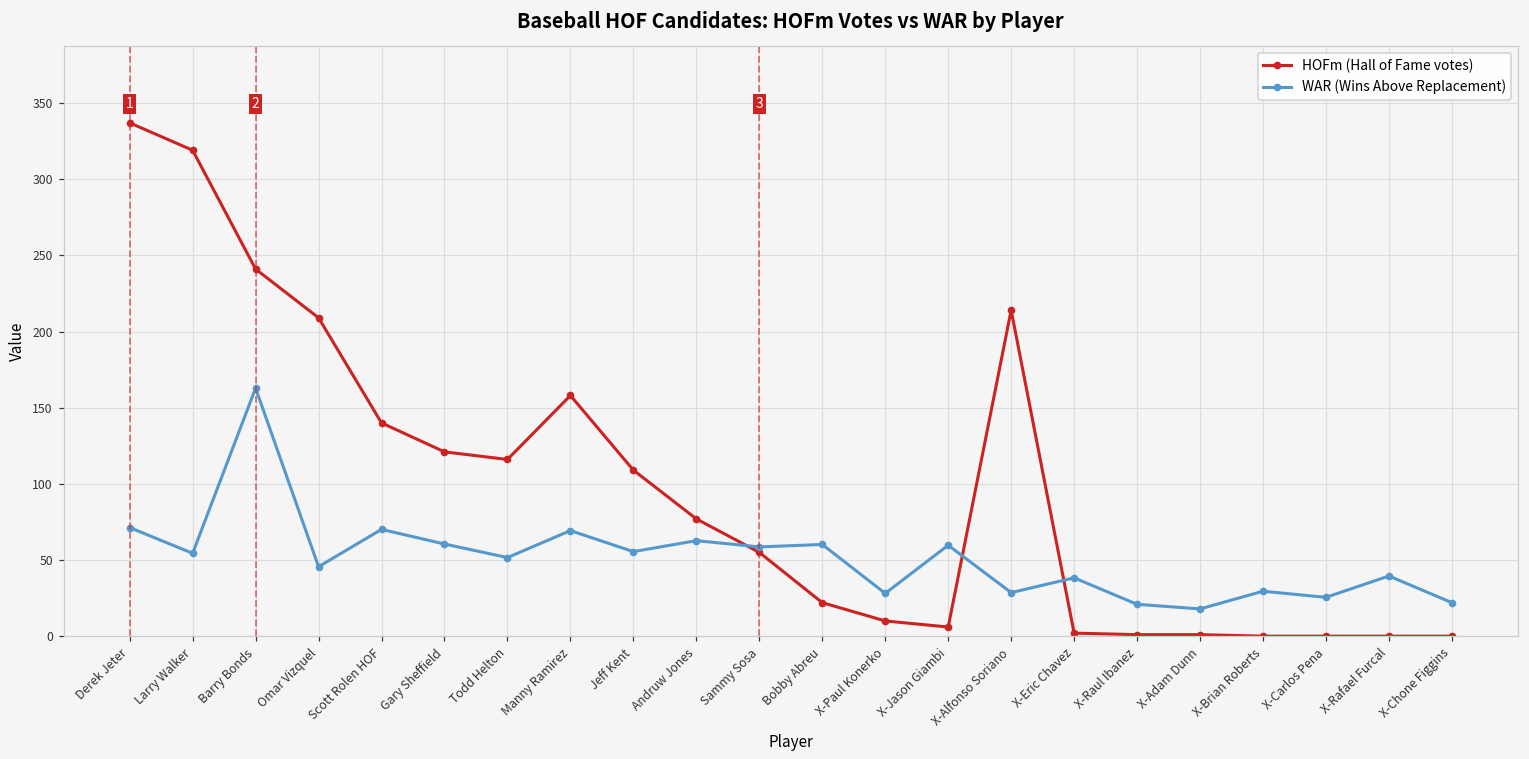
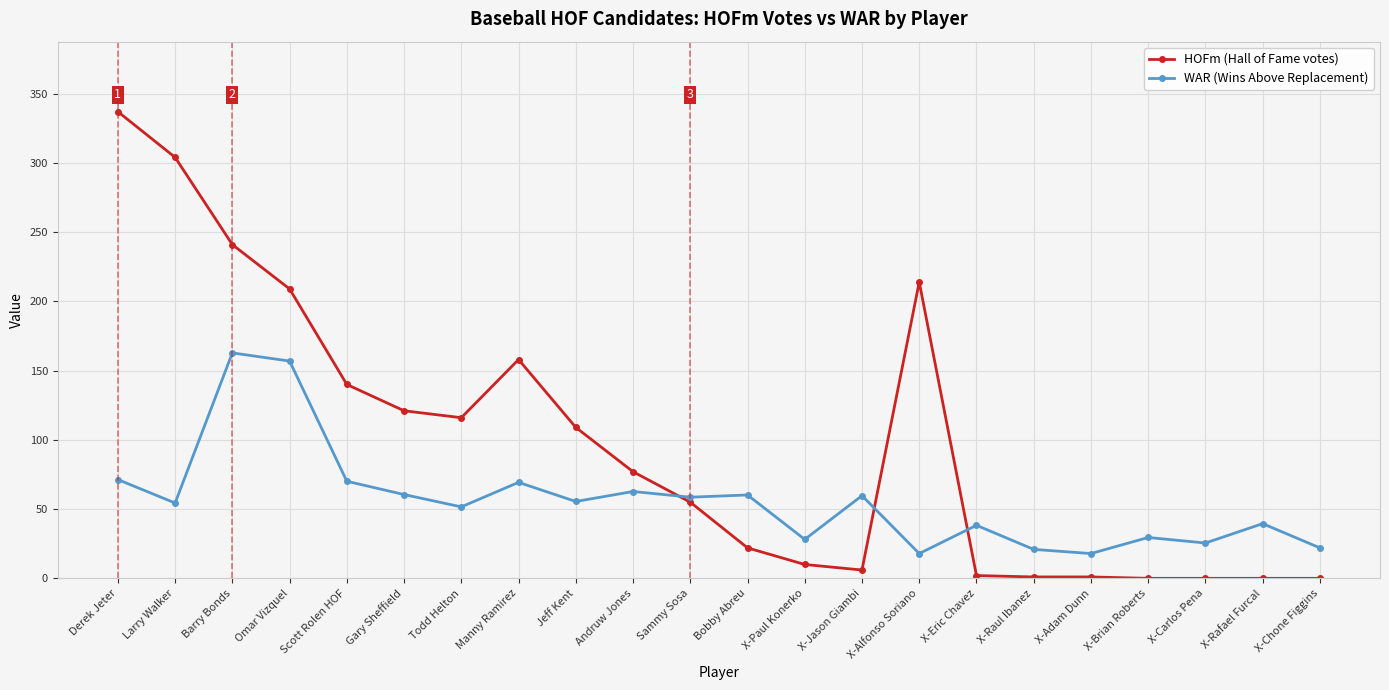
HOFm (Hall of Fame votes), Larry Walker: 319 -> 304
WAR (Wins Above Replacement), Omar Vizquel: 46 -> 157
WAR (Wins Above Replacement), X-Alfonso Soriano: 29 -> 18
